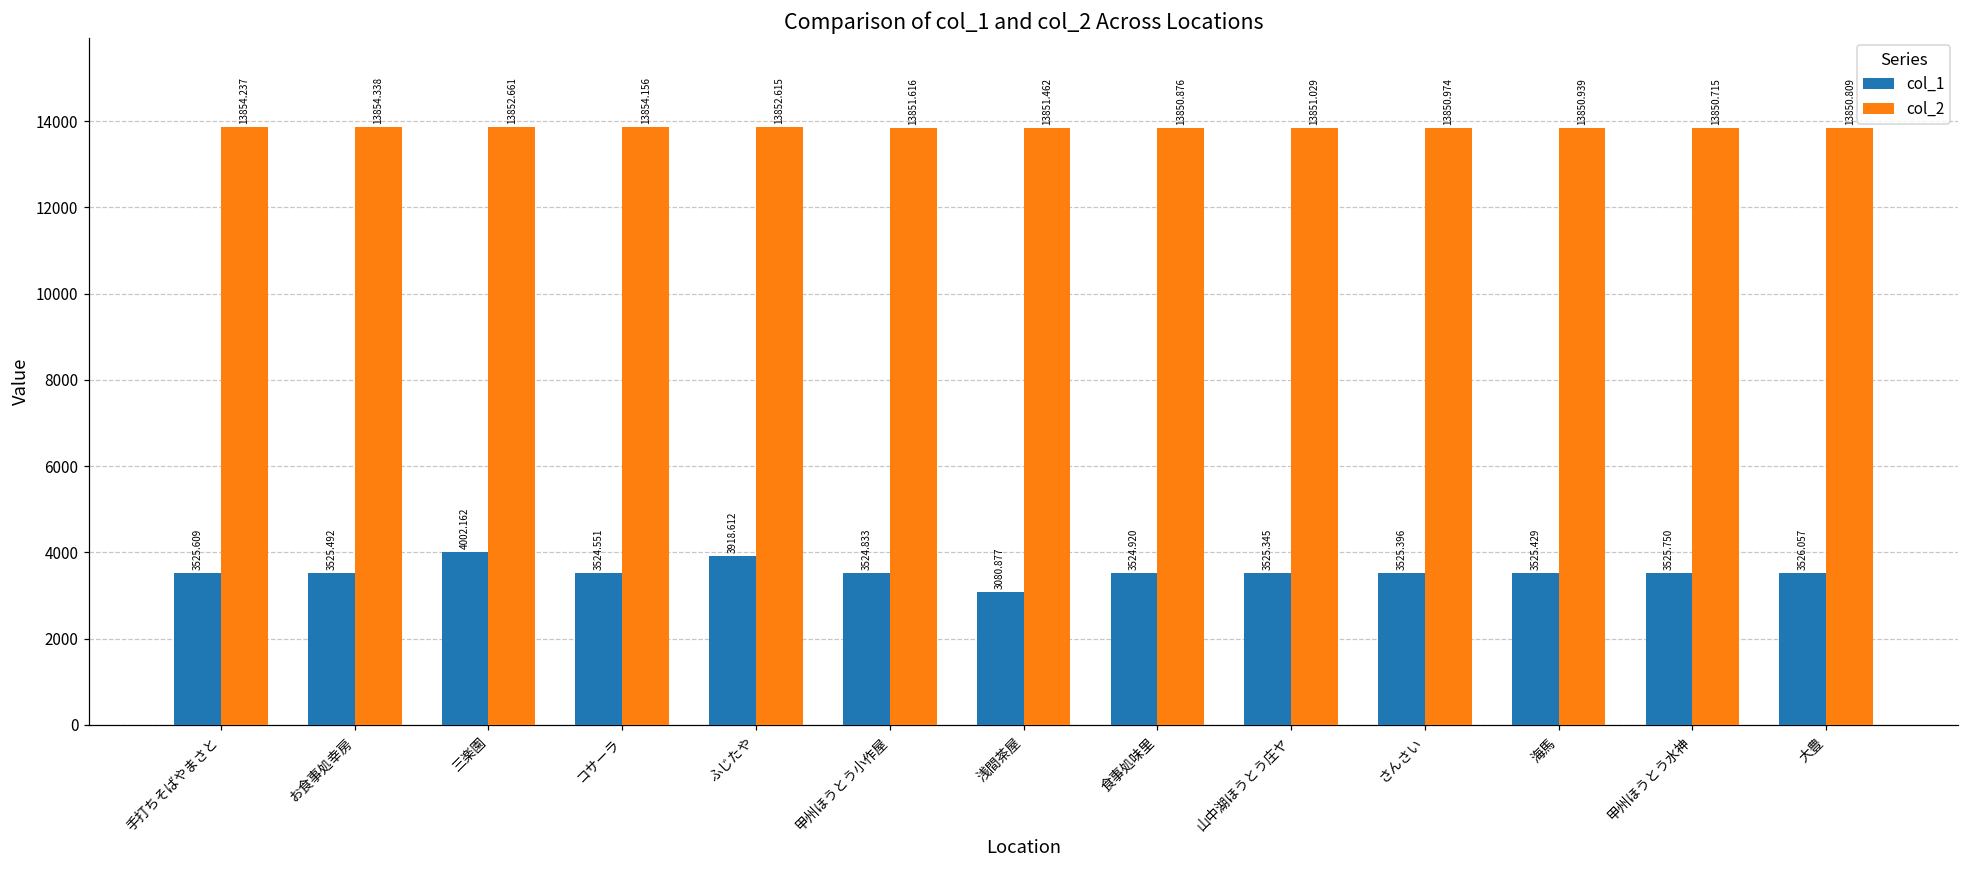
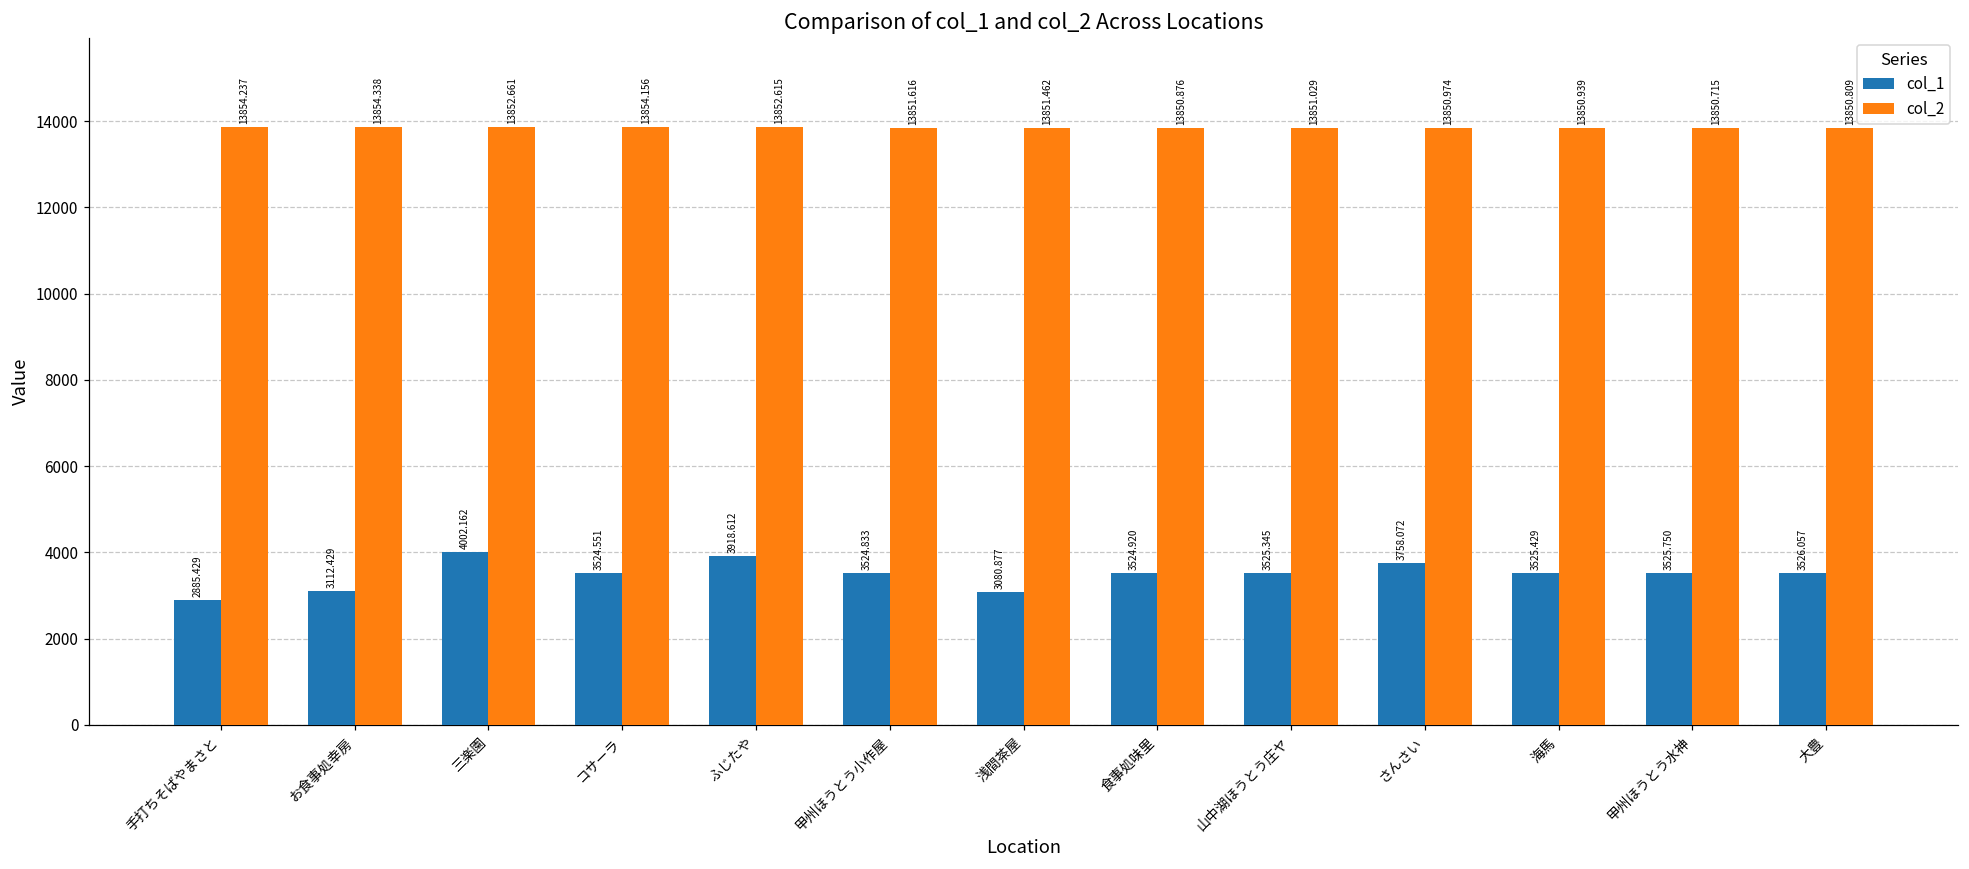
col_1, 手打ちそばやまさと: 3525.609 -> 2885.429
col_1, お食事処幸房: 3525.492 -> 3112.429
col_1, さんさい: 3525.396 -> 3758.072
